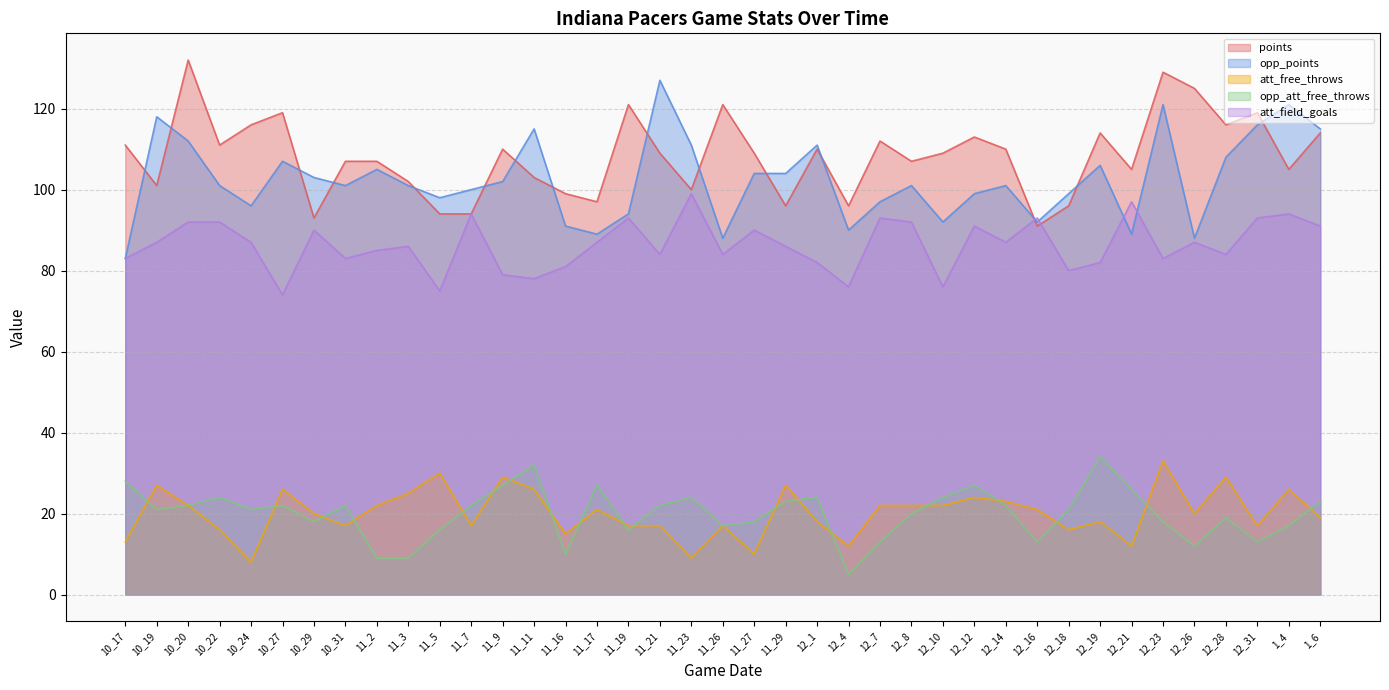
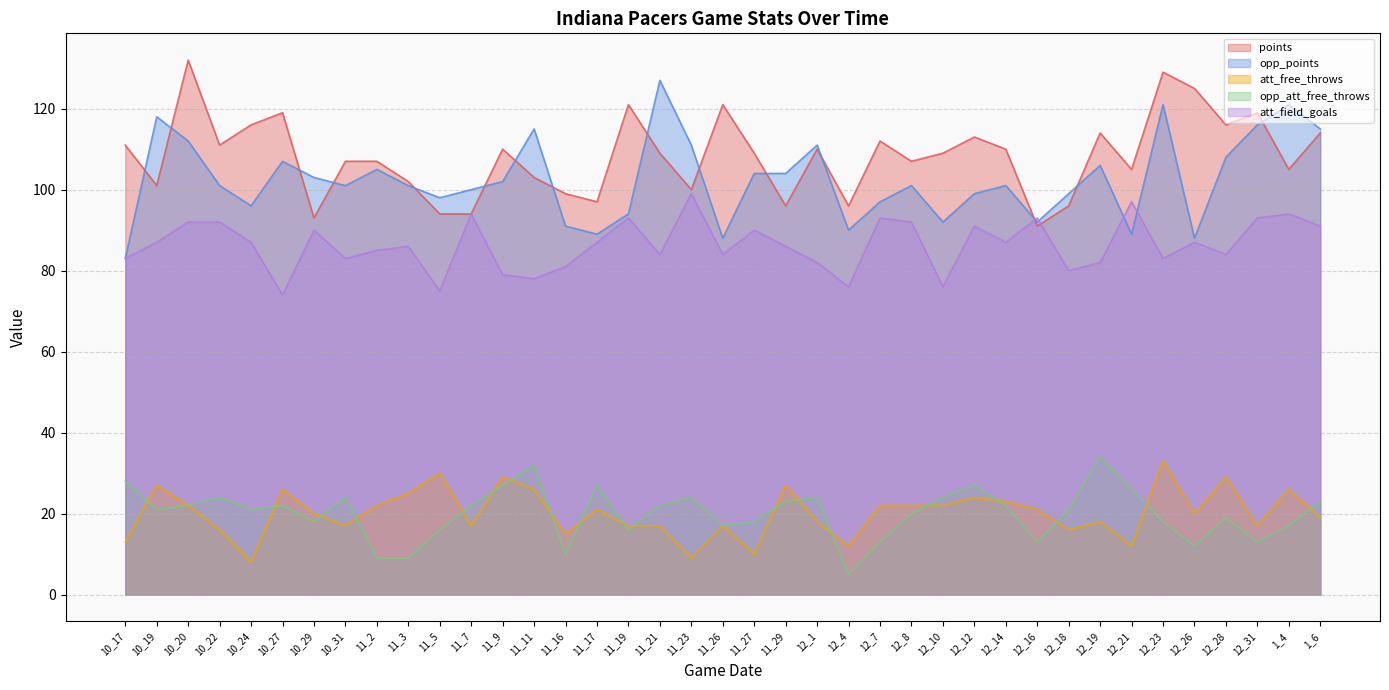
opp_att_free_throws, 10_31: 22 -> 24
